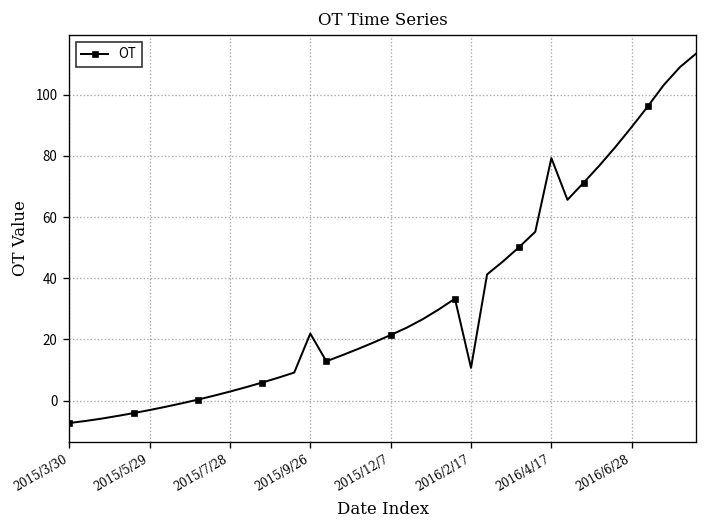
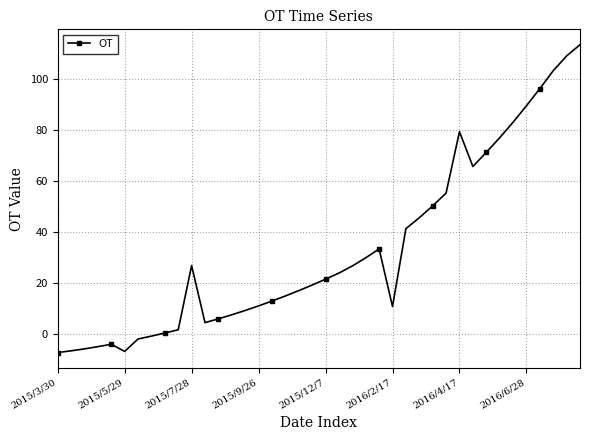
2015/5/29: -3 -> -7
2015/7/28: 3 -> 27
2015/9/26: 22 -> 11
